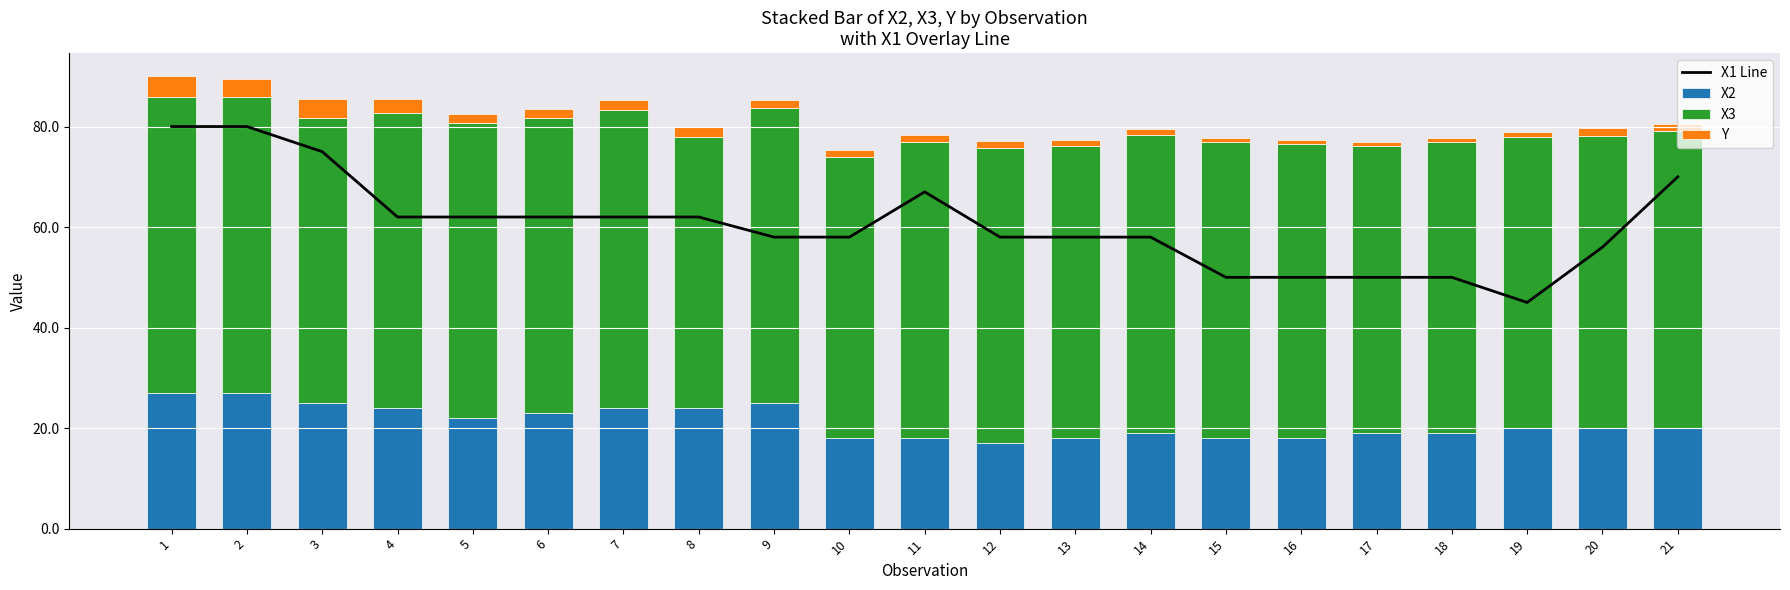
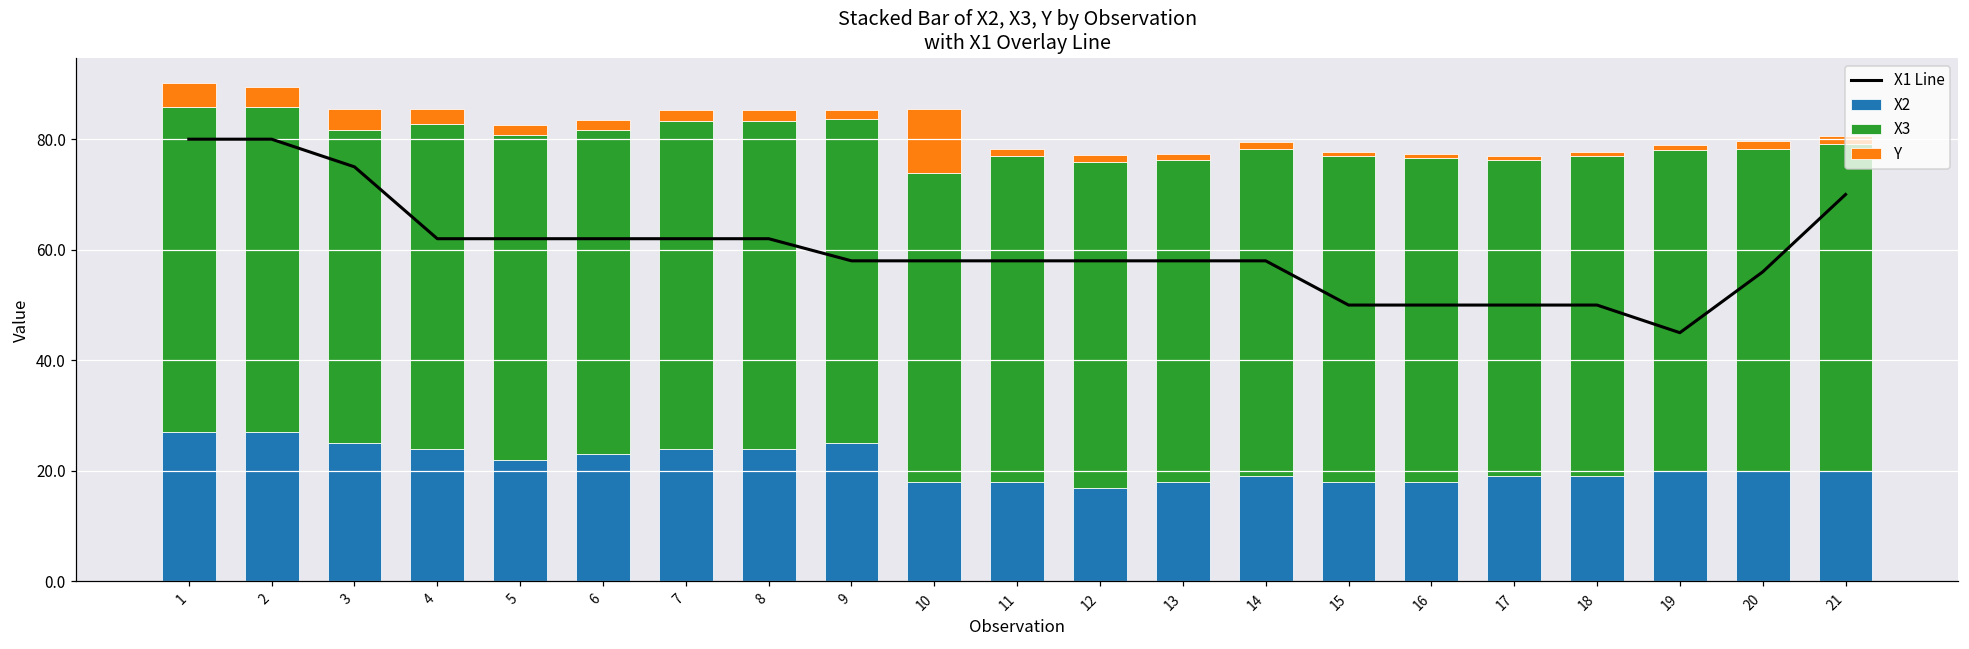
X3, 8: 54 -> 59
Y, 10: 1 -> 12
X1 Line, 11: 67 -> 58
